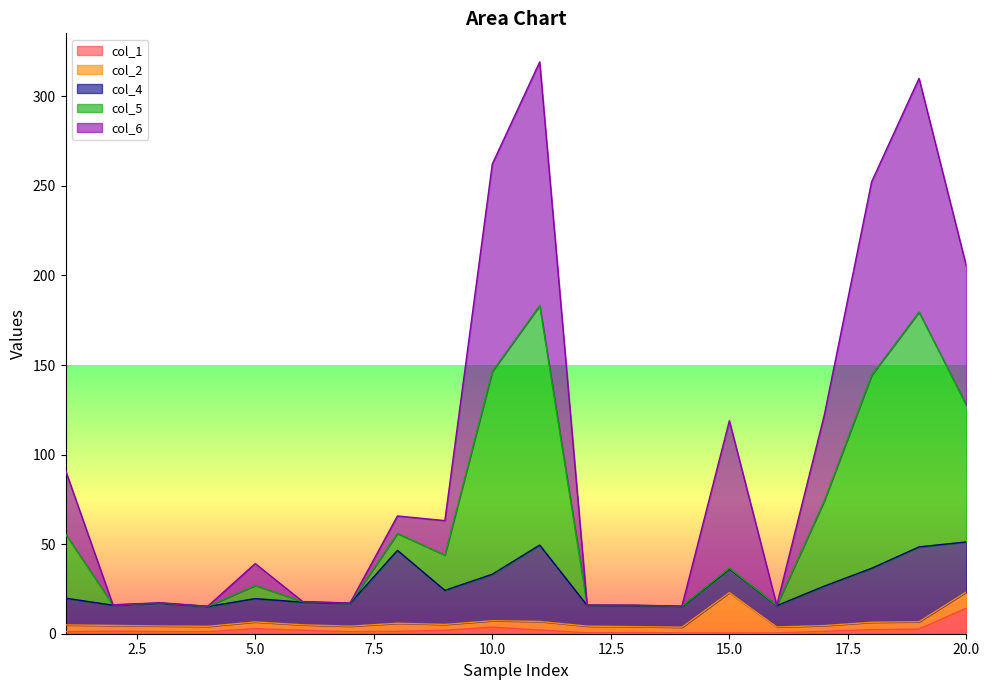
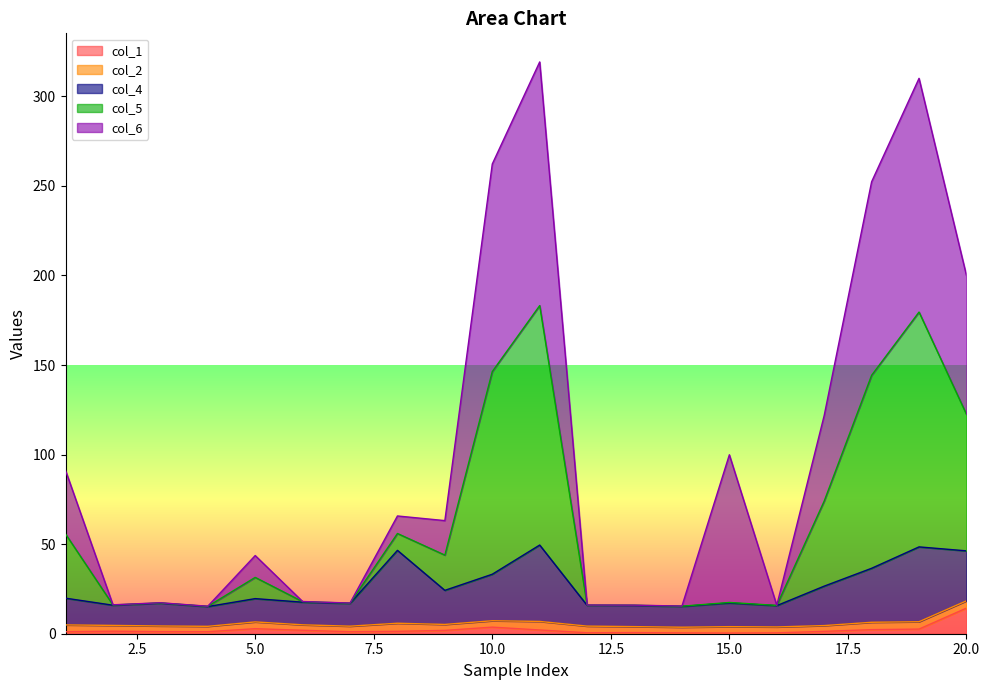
col_5, 5.0: 7 -> 12
col_2, 15.0: 23 -> 4
col_2, 20.0: 9 -> 4
